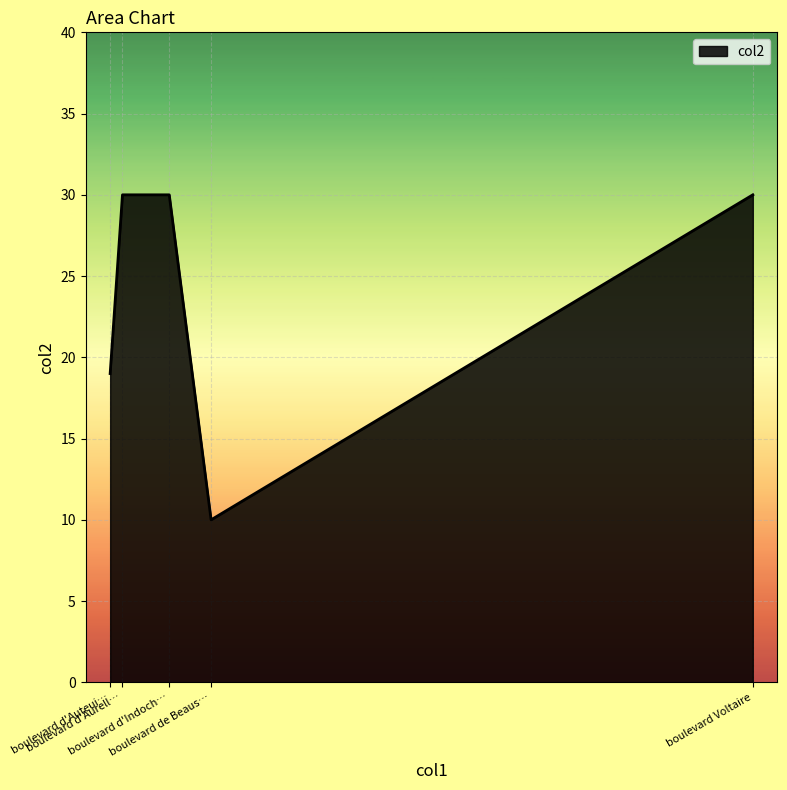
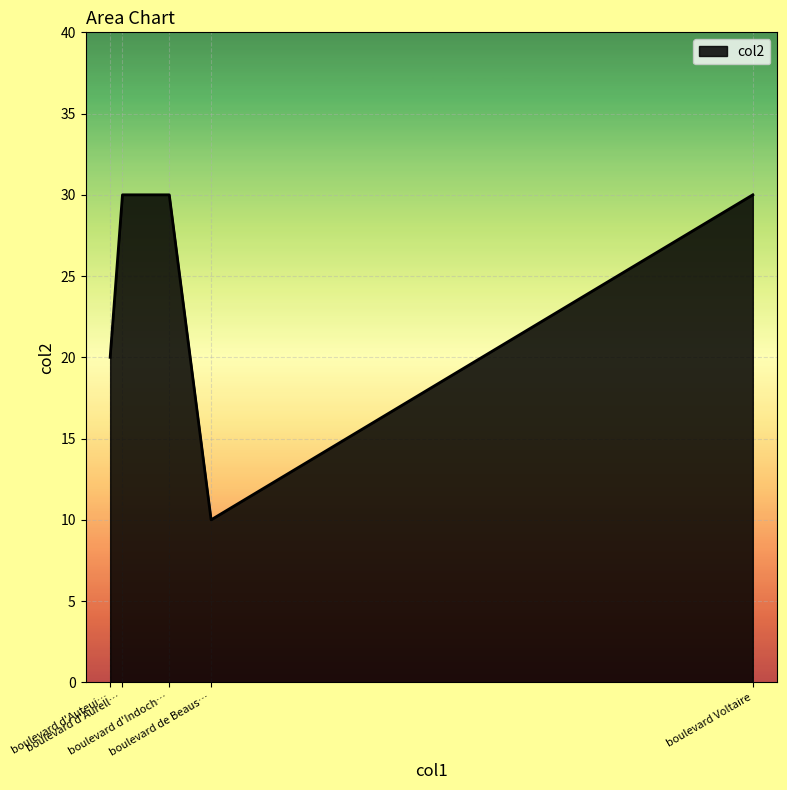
boulevard d'Auteui…: 19 -> 20
